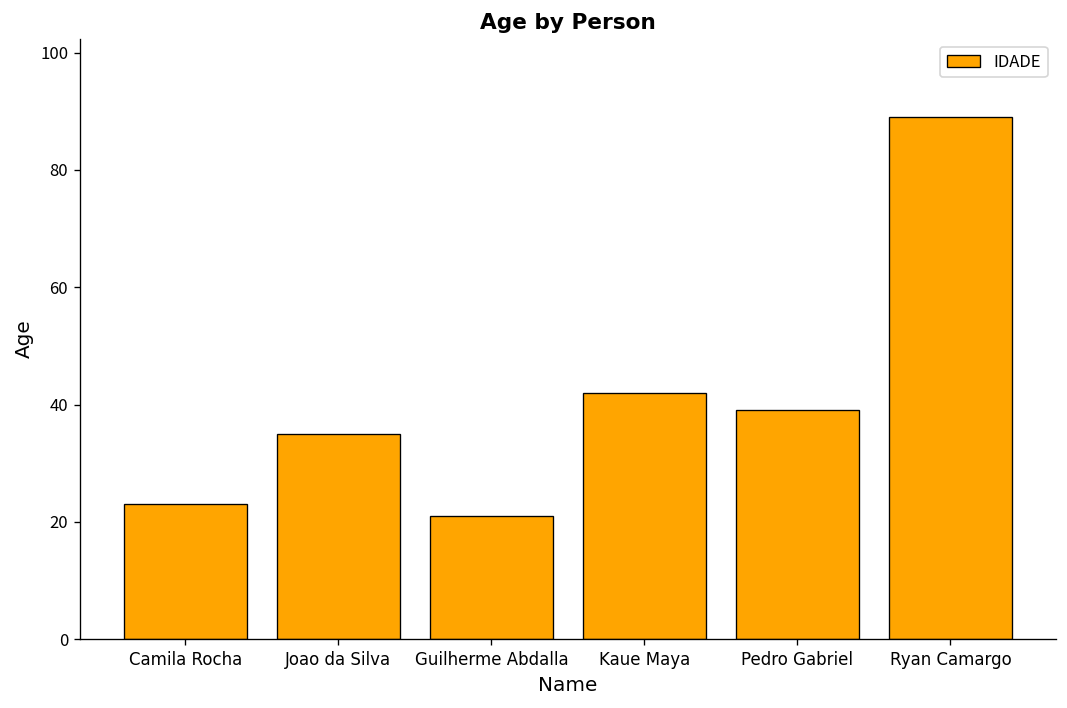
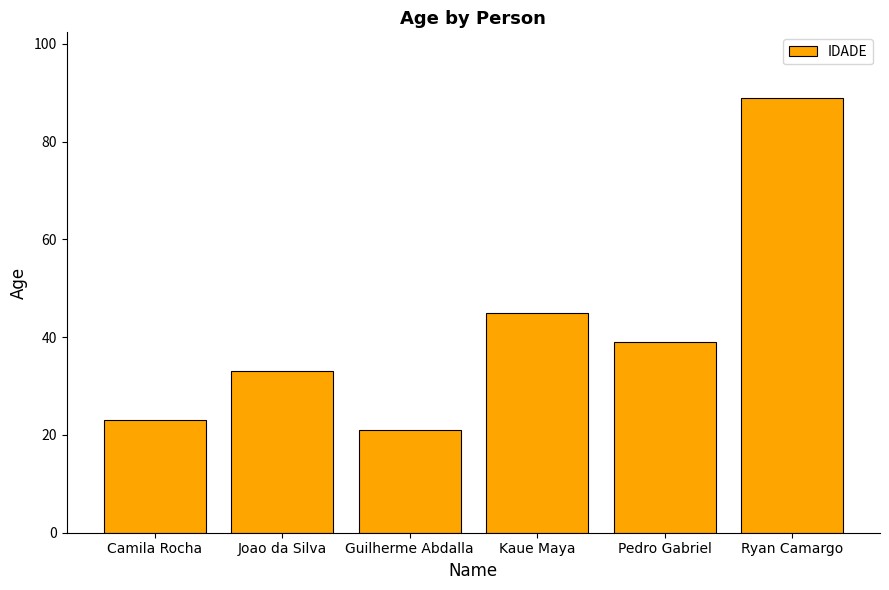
Joao da Silva: 35 -> 33
Kaue Maya: 42 -> 45
